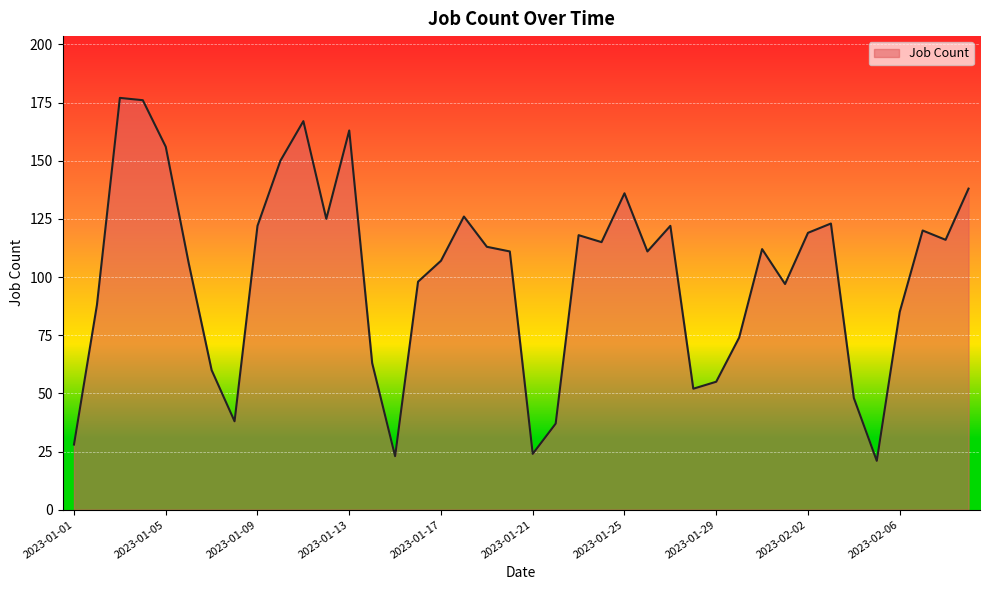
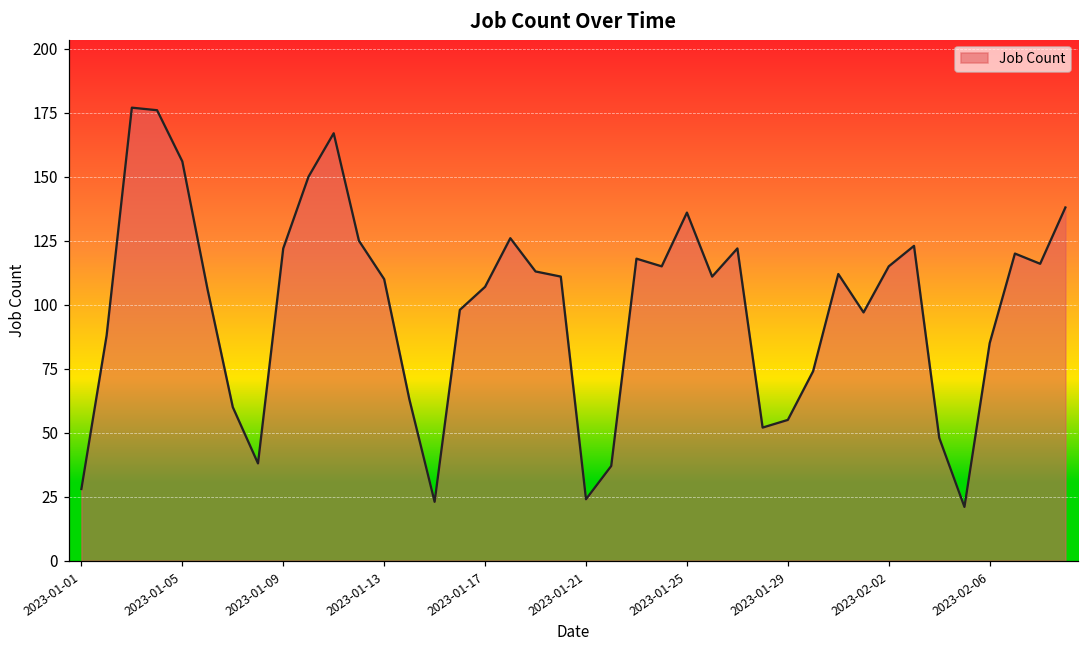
2023-01-13: 163 -> 110
2023-02-02: 119 -> 115
